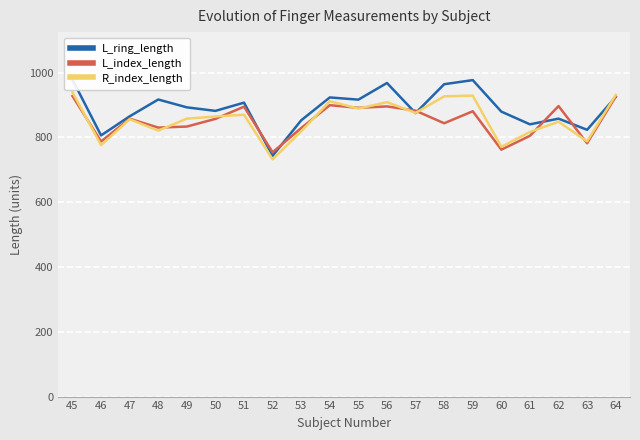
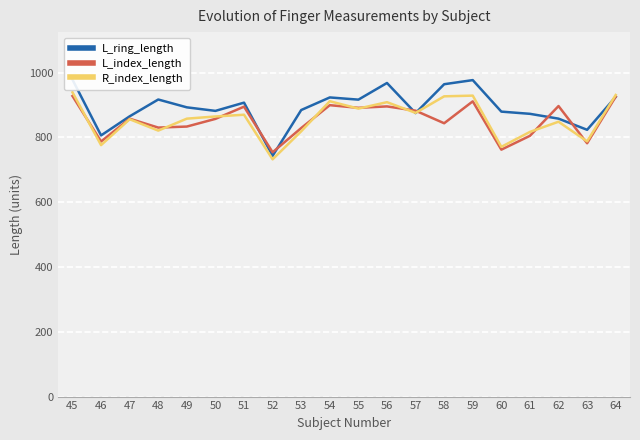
L_ring_length, 53: 850 -> 880
L_index_length, 59: 880 -> 910
L_ring_length, 61: 840 -> 870
